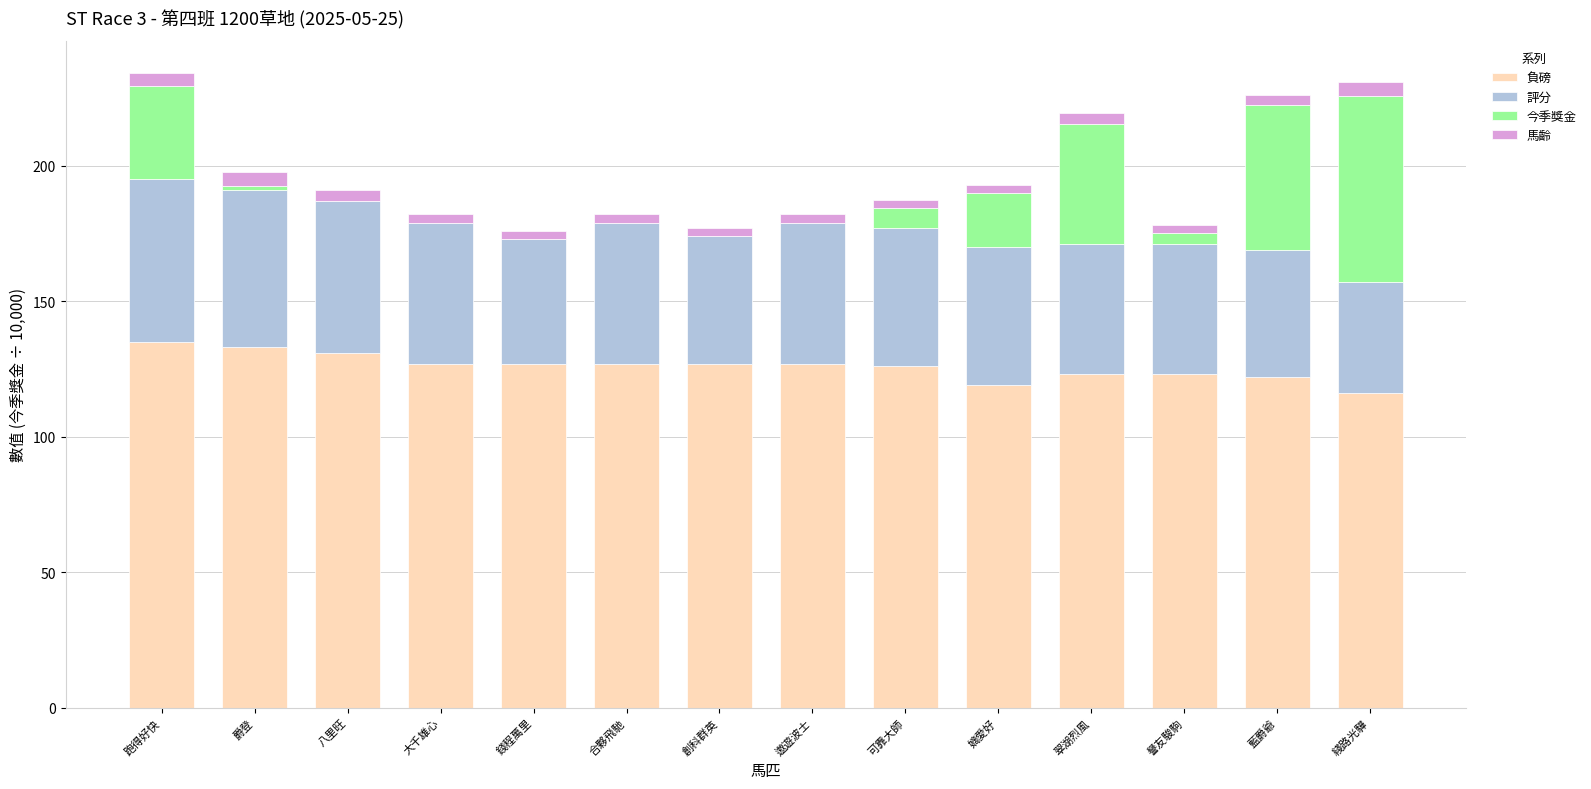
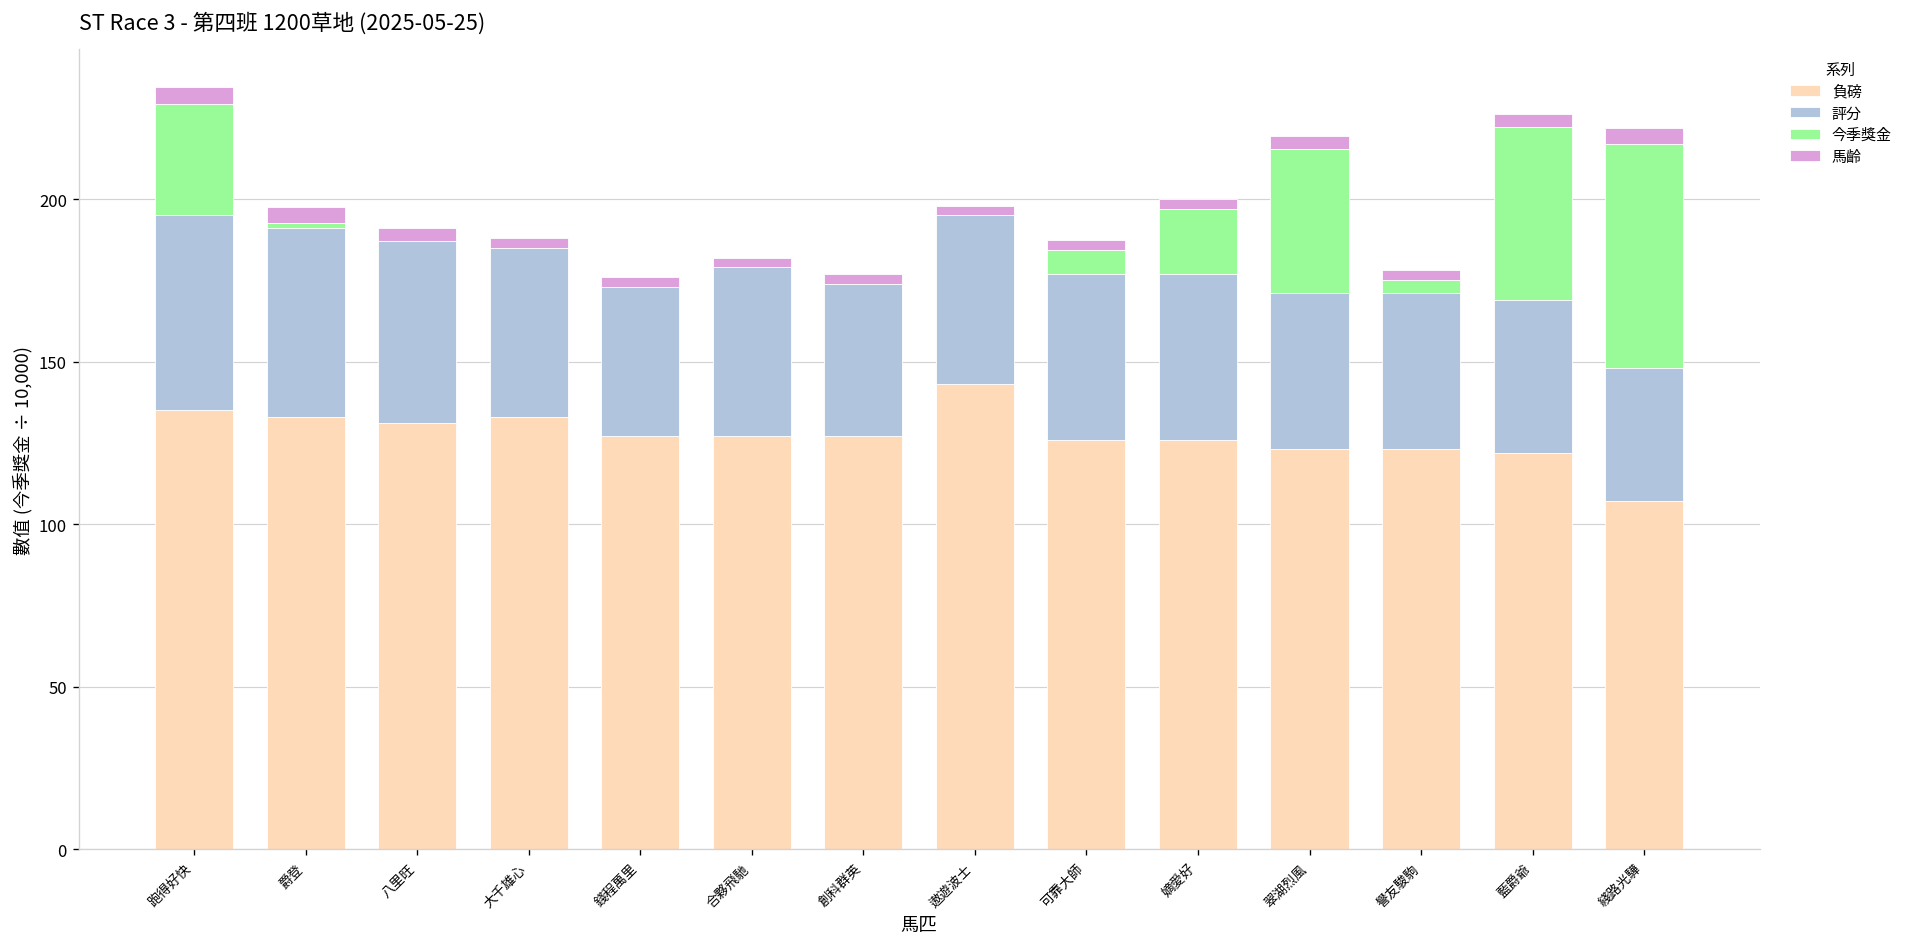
負磅, 大千雄心: 127 -> 133
負磅, 遨遊波士: 127 -> 143
負磅, 嫡愛好: 119 -> 126
負磅, 綫路光驊: 116 -> 107
